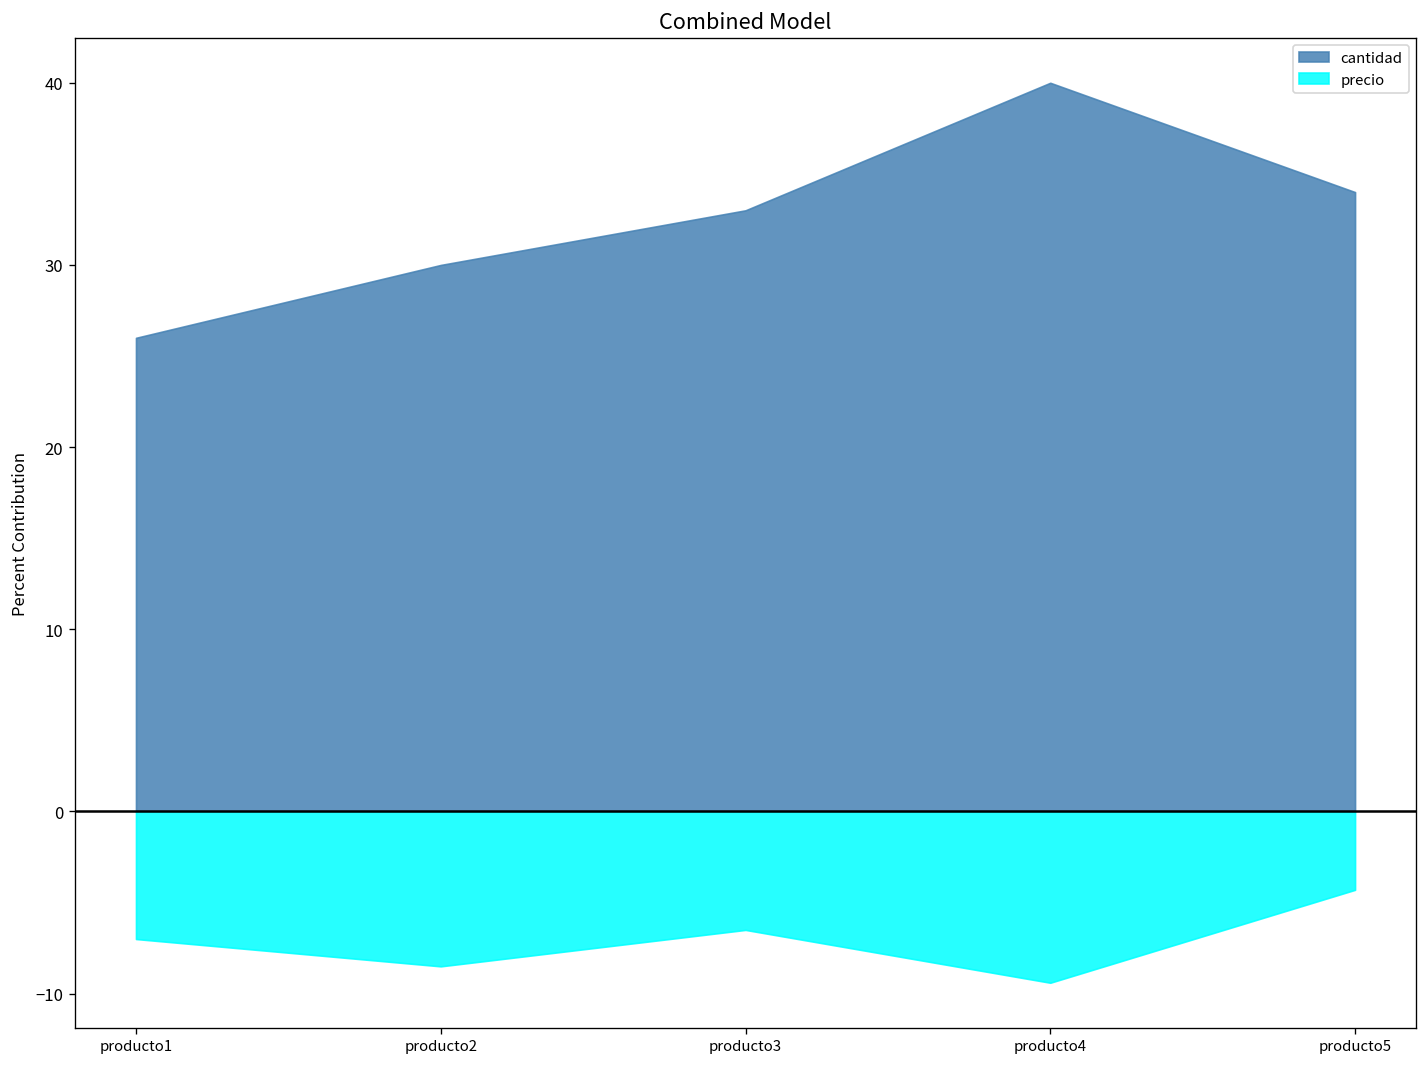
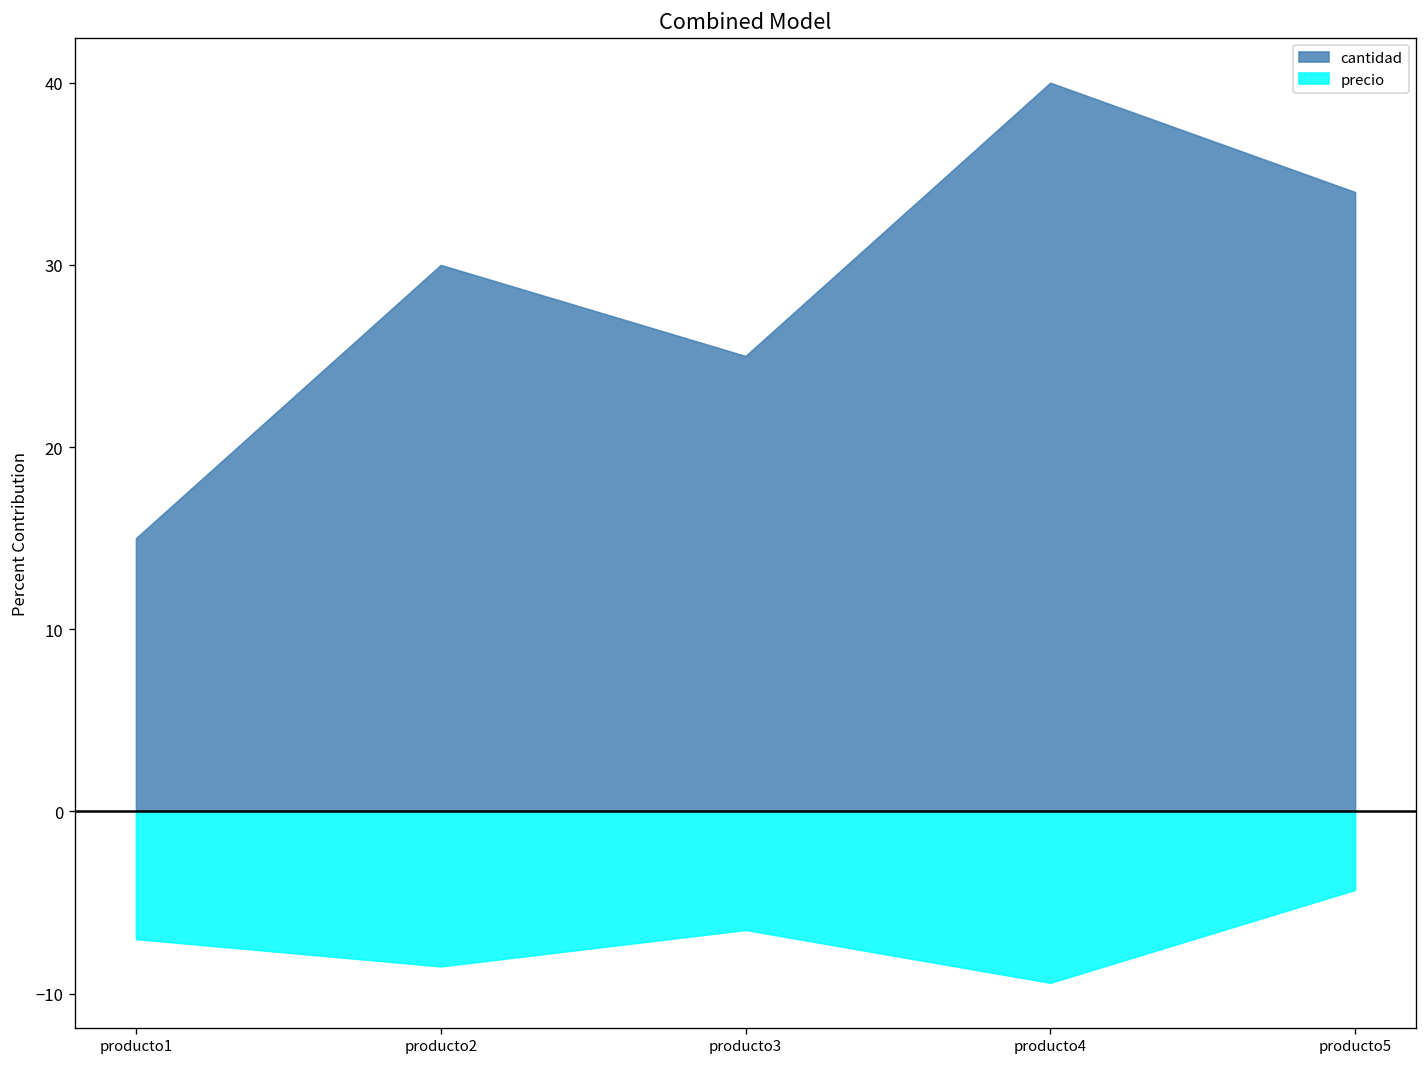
cantidad, producto1: 26 -> 15
cantidad, producto3: 33 -> 25
